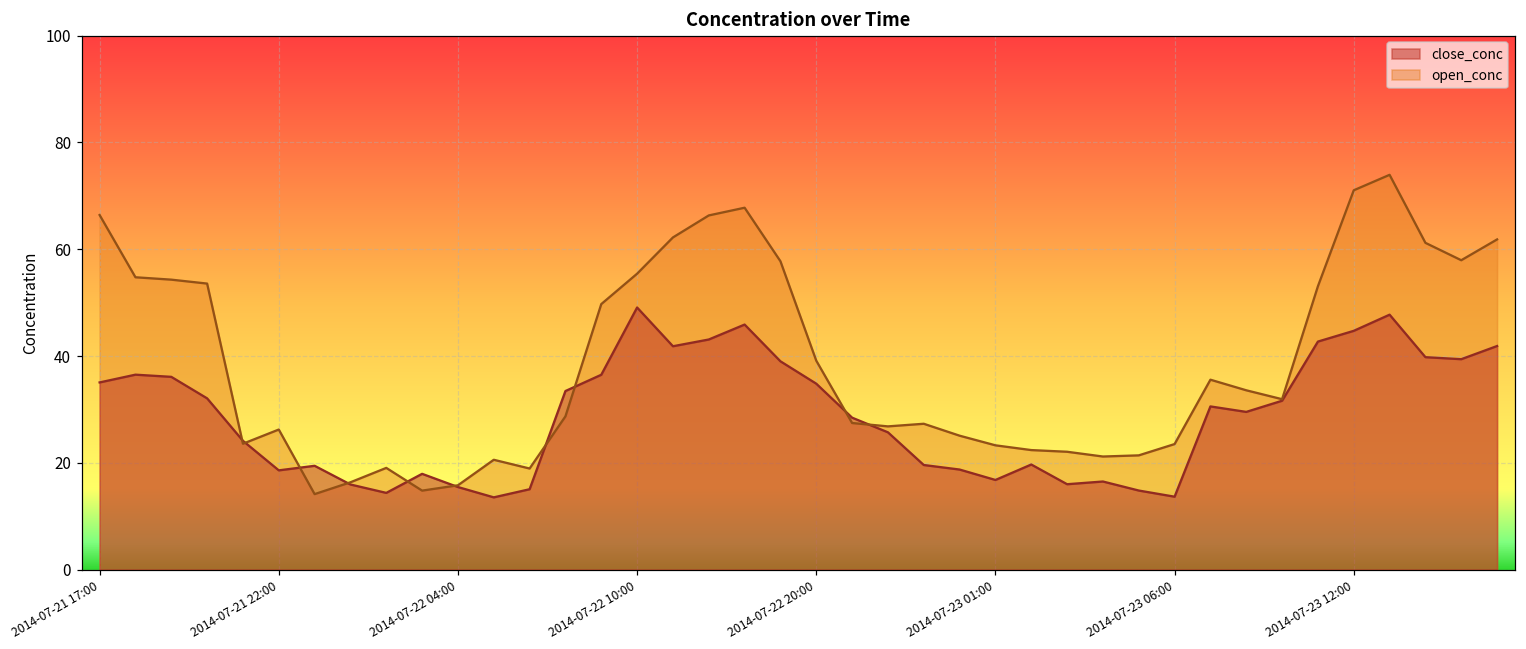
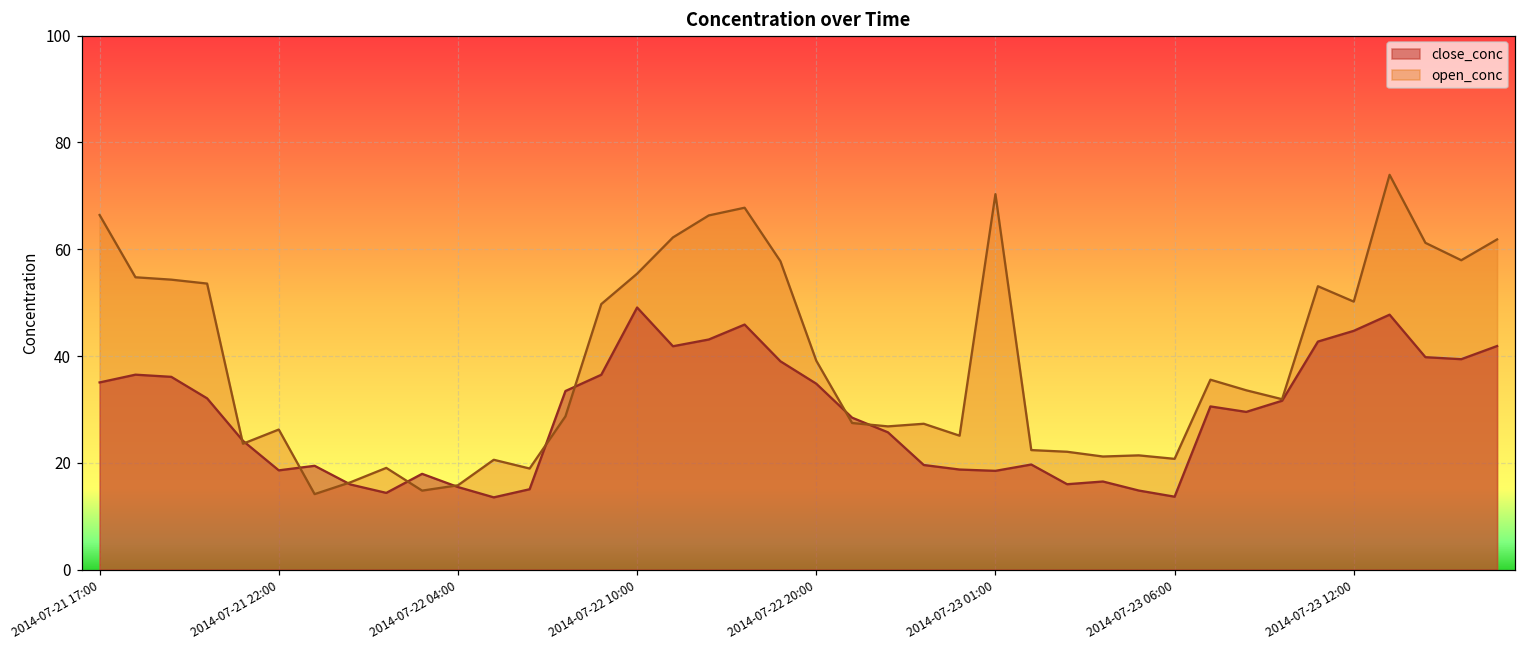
close_conc, 2014-07-23 01:00: 17 -> 19
open_conc, 2014-07-23 01:00: 23 -> 70
open_conc, 2014-07-23 06:00: 24 -> 21
open_conc, 2014-07-23 12:00: 71 -> 50
